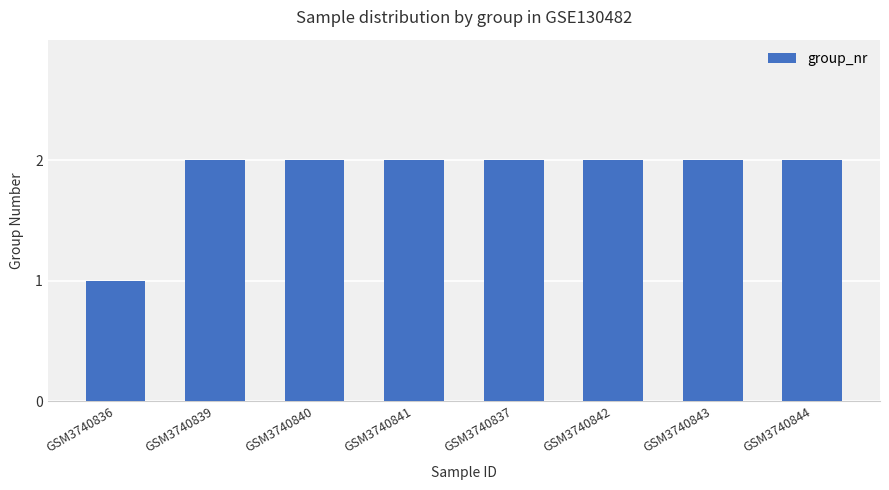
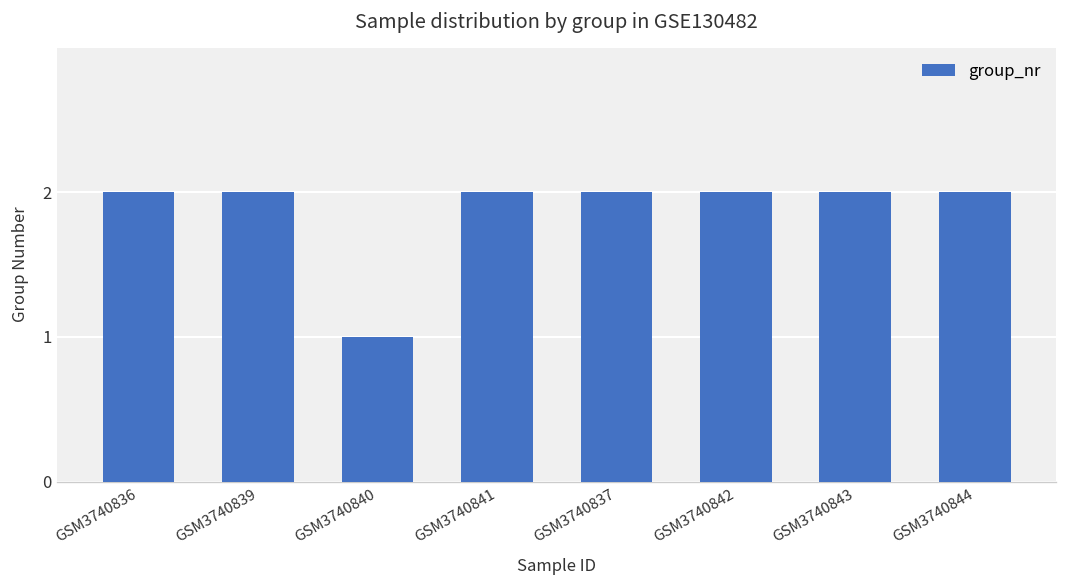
GSM3740836: 1 -> 2
GSM3740840: 2 -> 1
